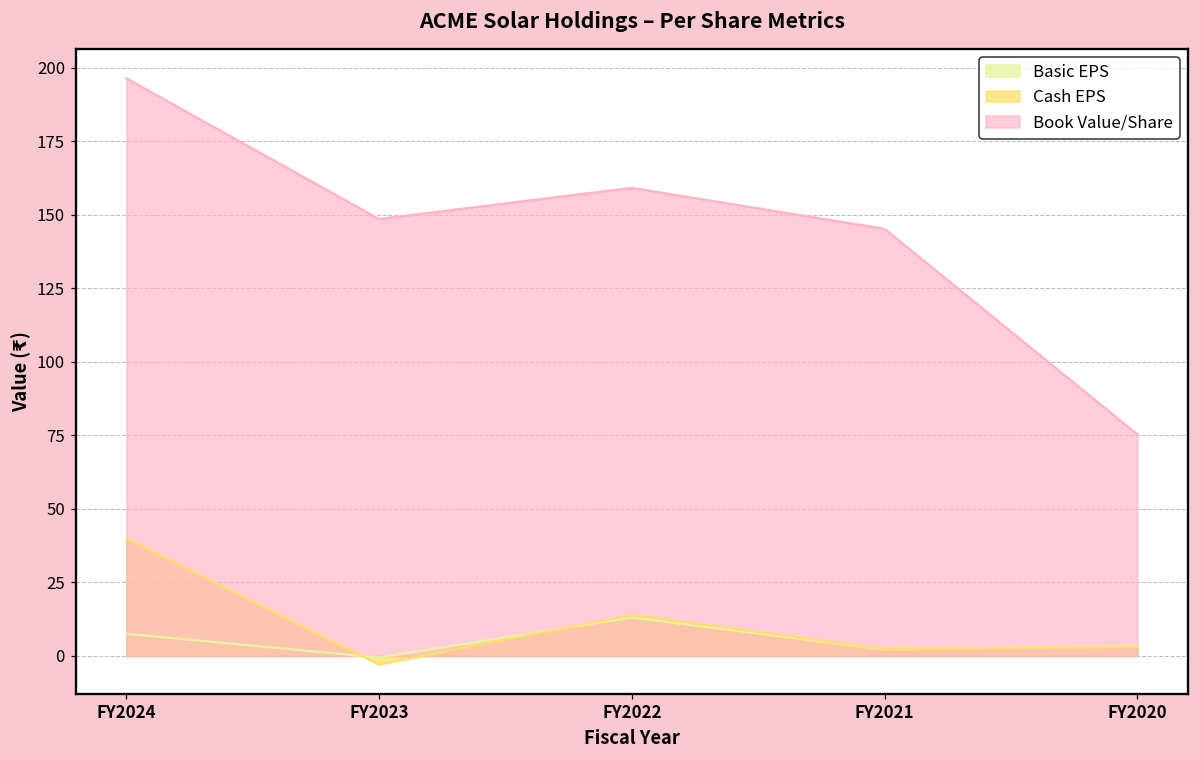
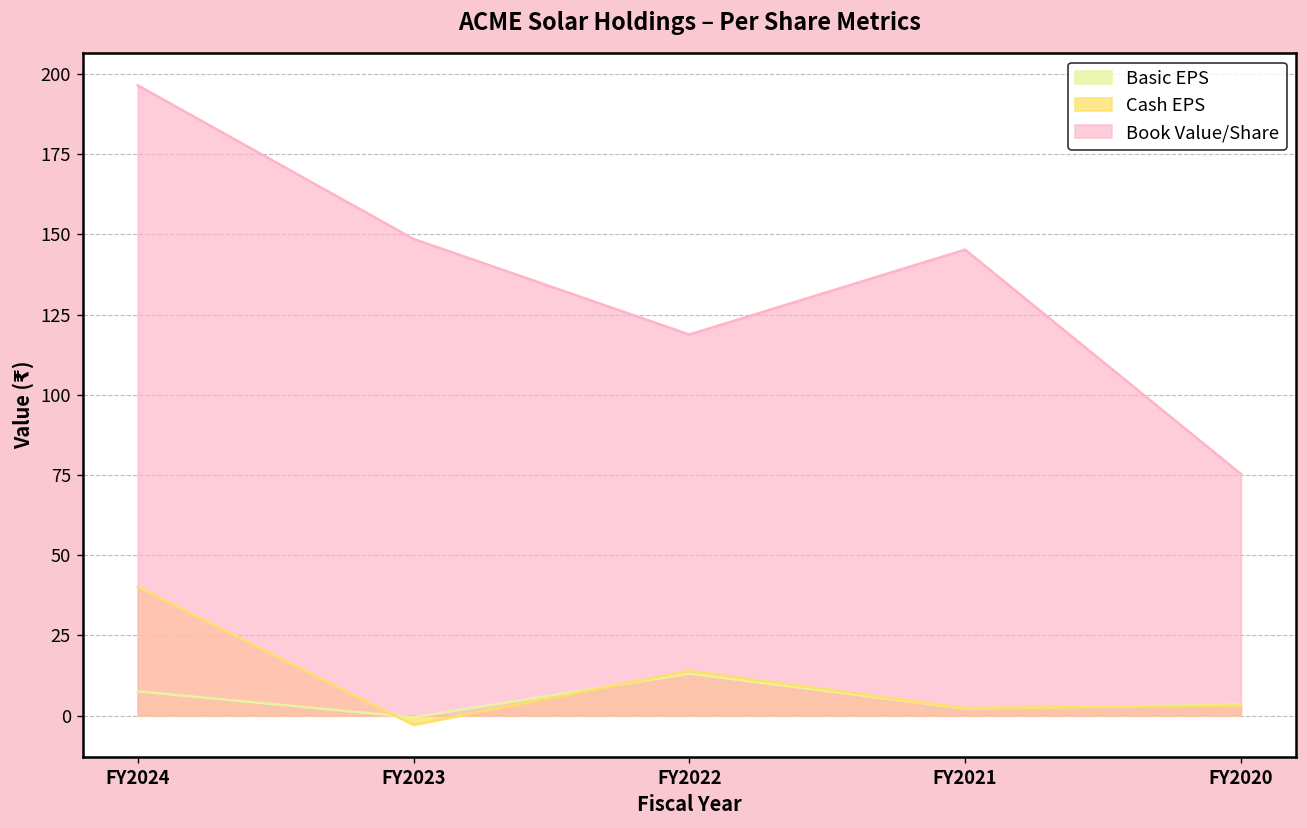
Book Value/Share, FY2022: 159 -> 119
